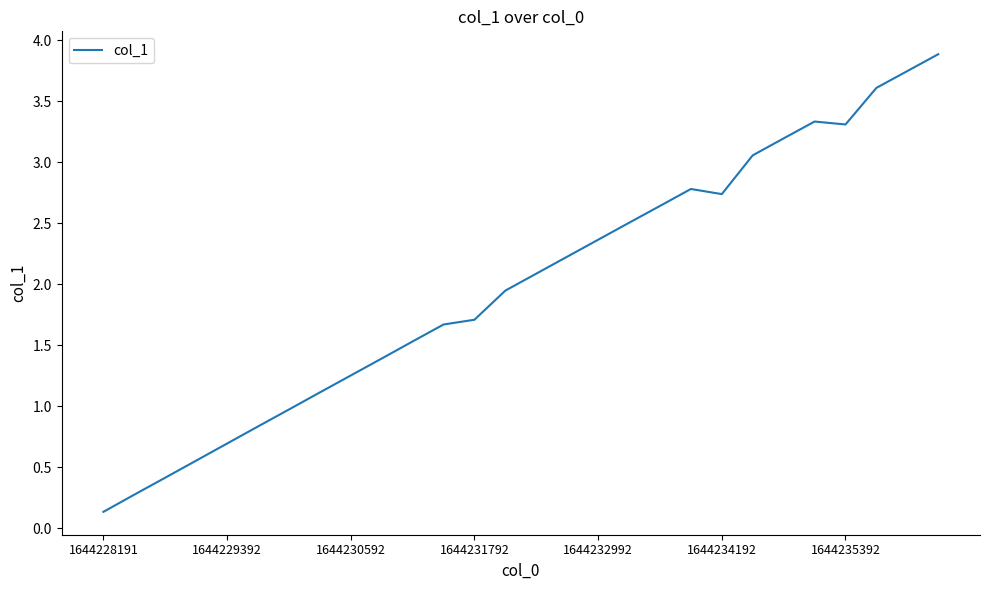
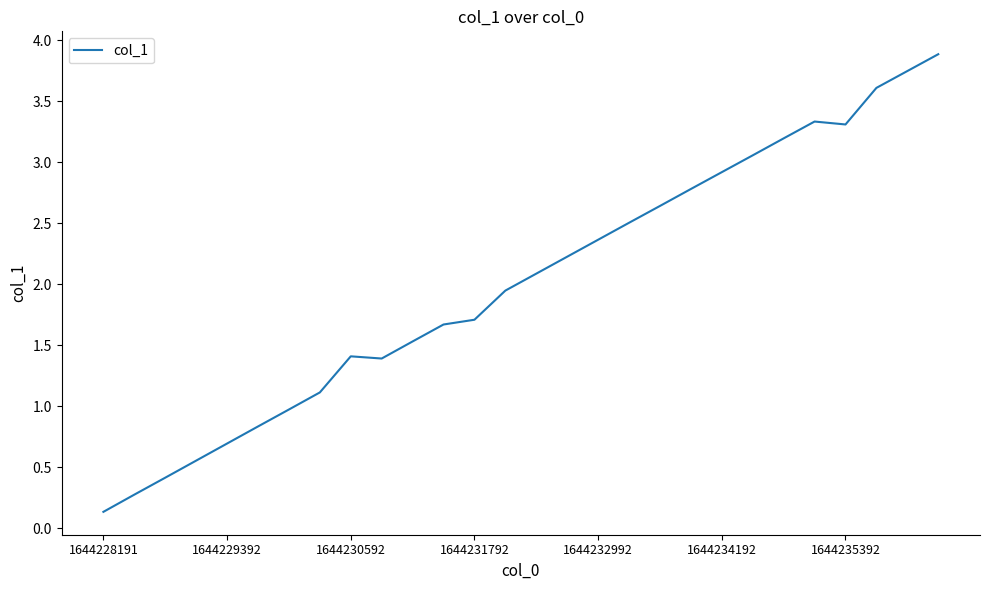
1644230592: 1.25 -> 1.41
1644234192: 2.74 -> 2.92
